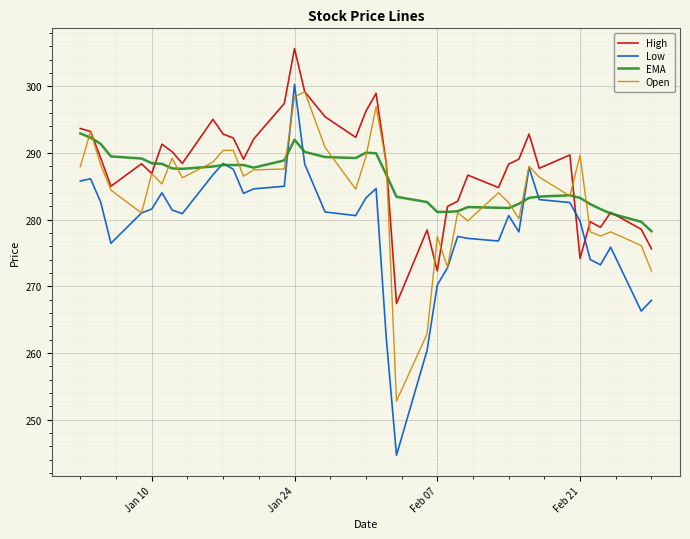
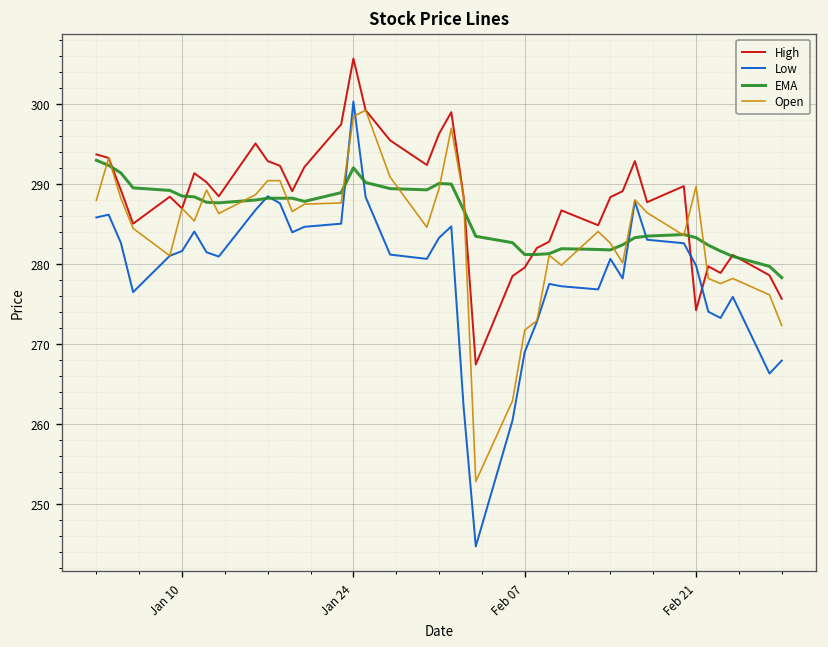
High, Feb 07: 272 -> 280
Low, Feb 07: 270 -> 269
Open, Feb 07: 277 -> 272
